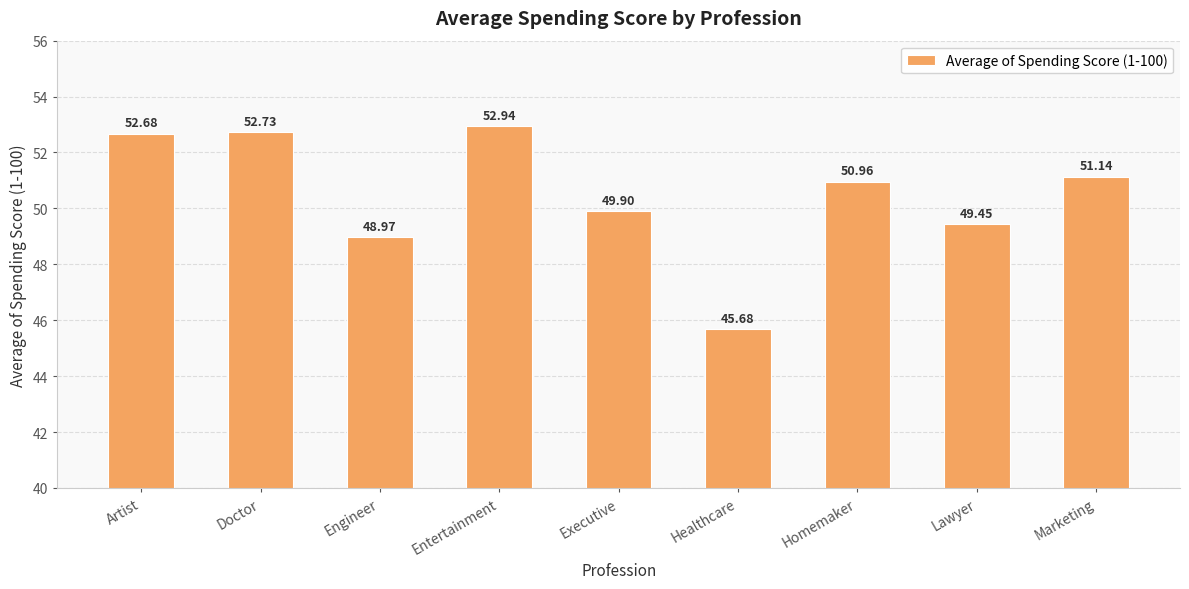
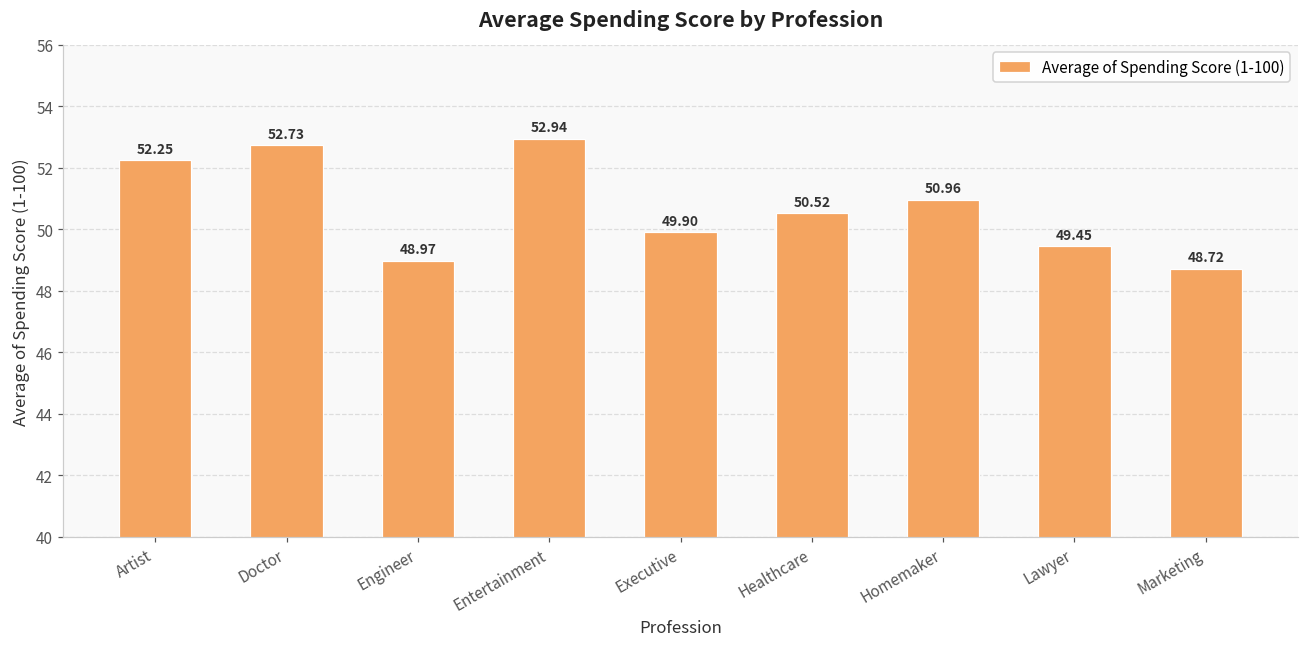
Artist: 52.68 -> 52.25
Healthcare: 45.68 -> 50.52
Marketing: 51.14 -> 48.72
